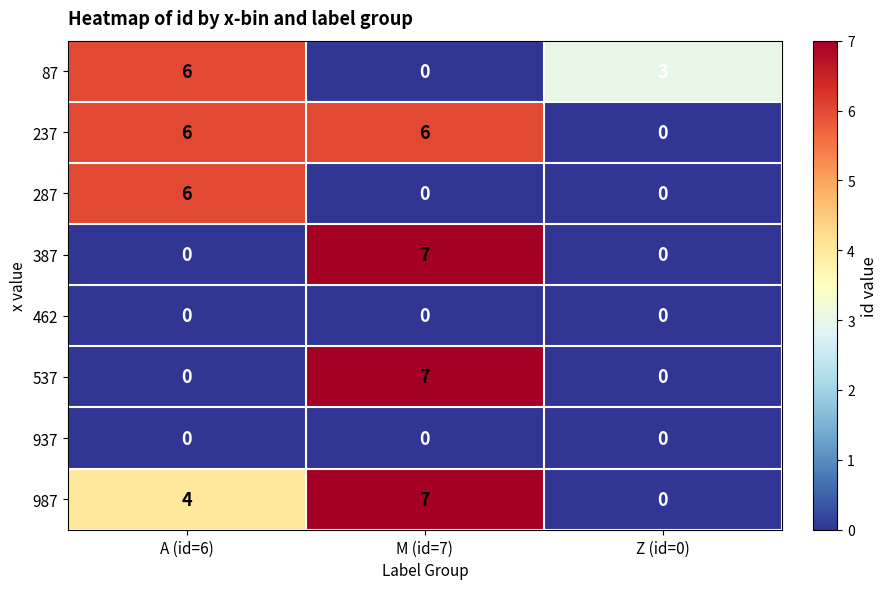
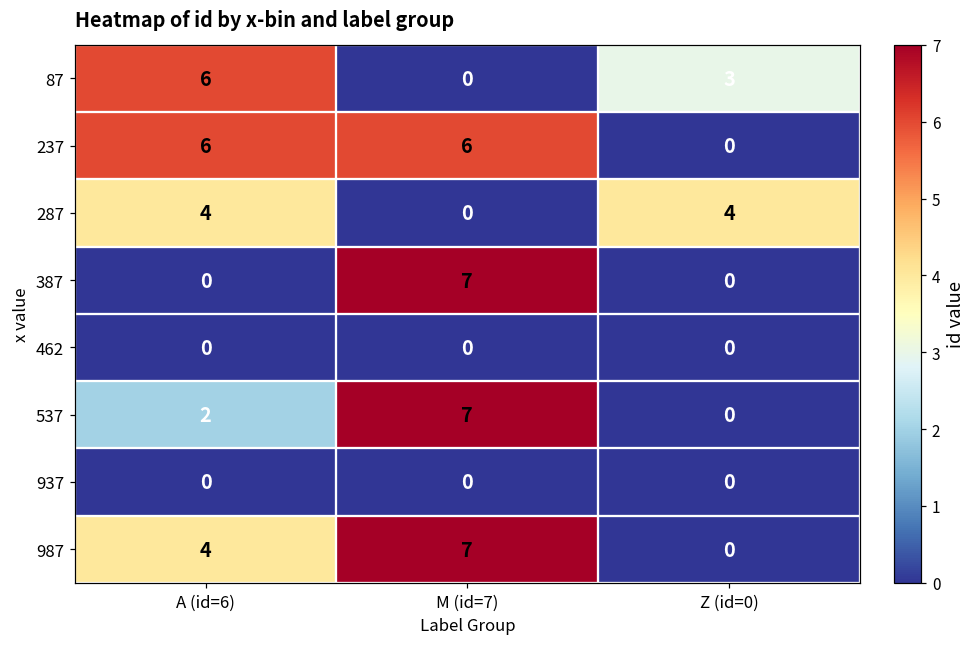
287, A (id=6): 6 -> 4
287, Z (id=0): 0 -> 4
537, A (id=6): 0 -> 2
